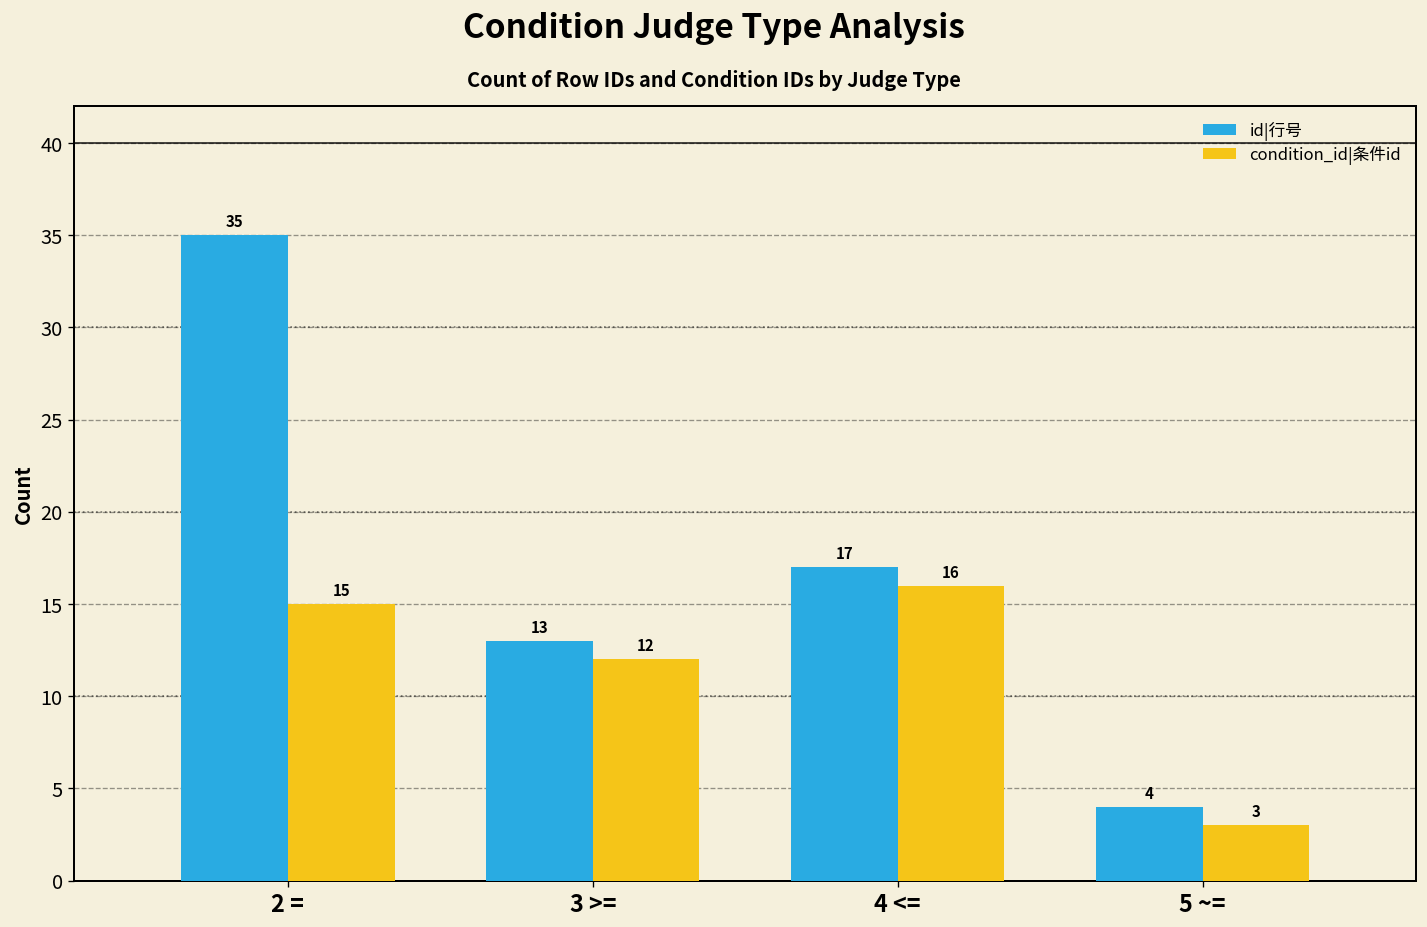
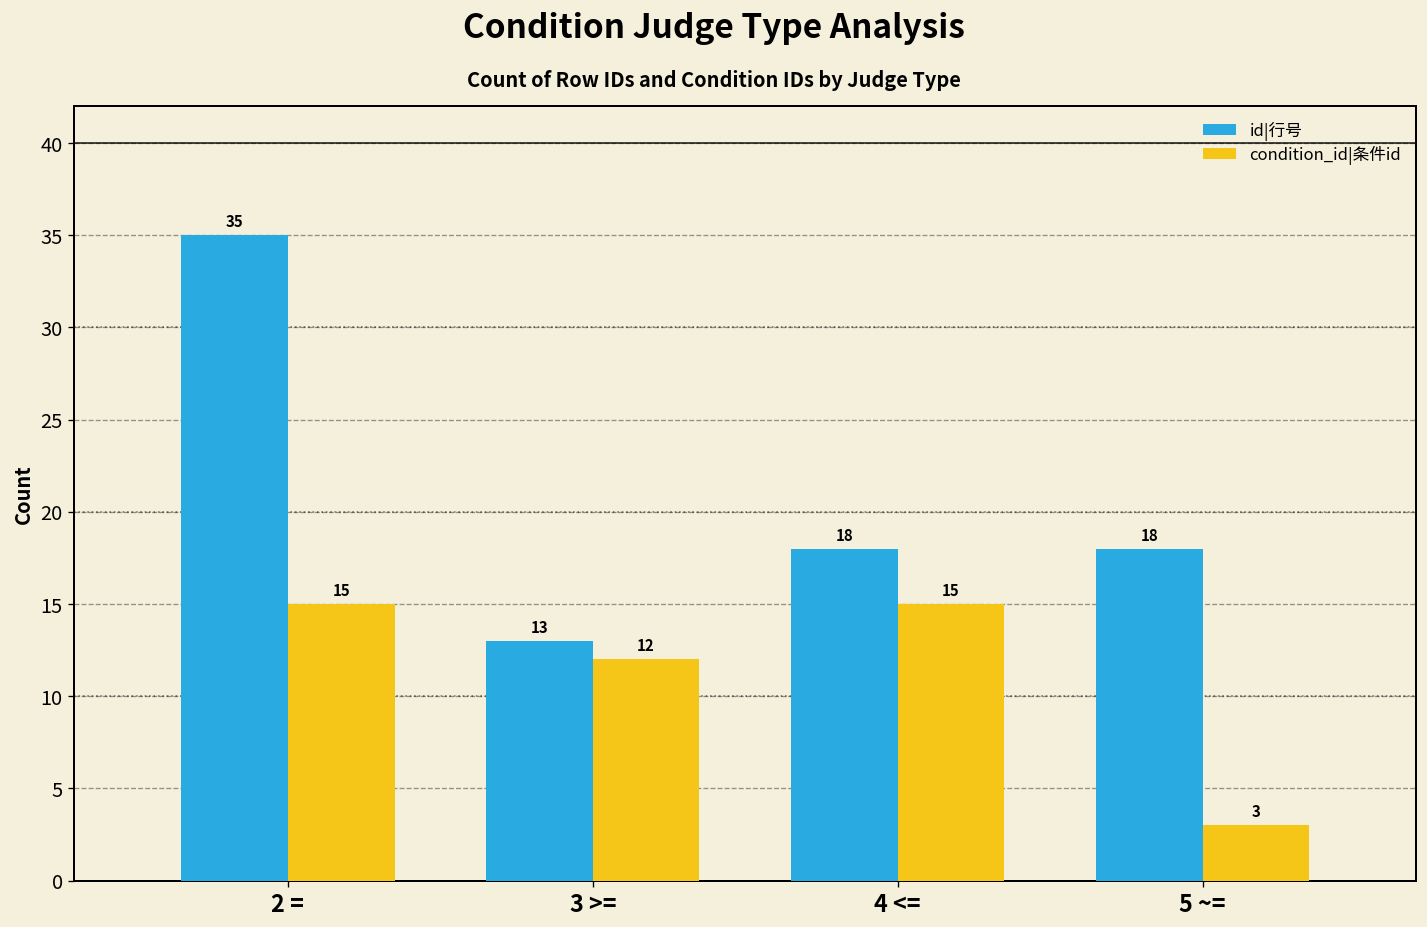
id|行号, 4 <=: 17 -> 18
condition_id|条件id, 4 <=: 16 -> 15
id|行号, 5 ~=: 4 -> 18
